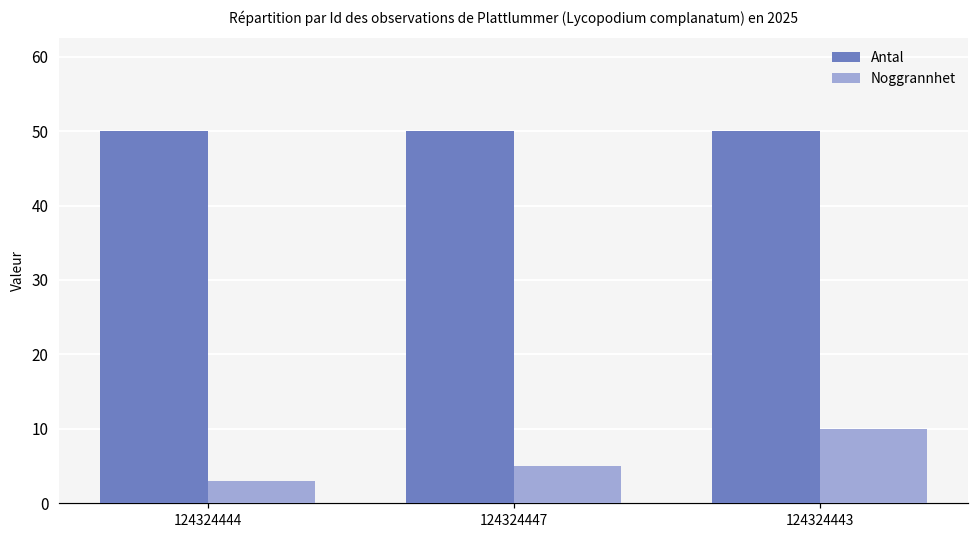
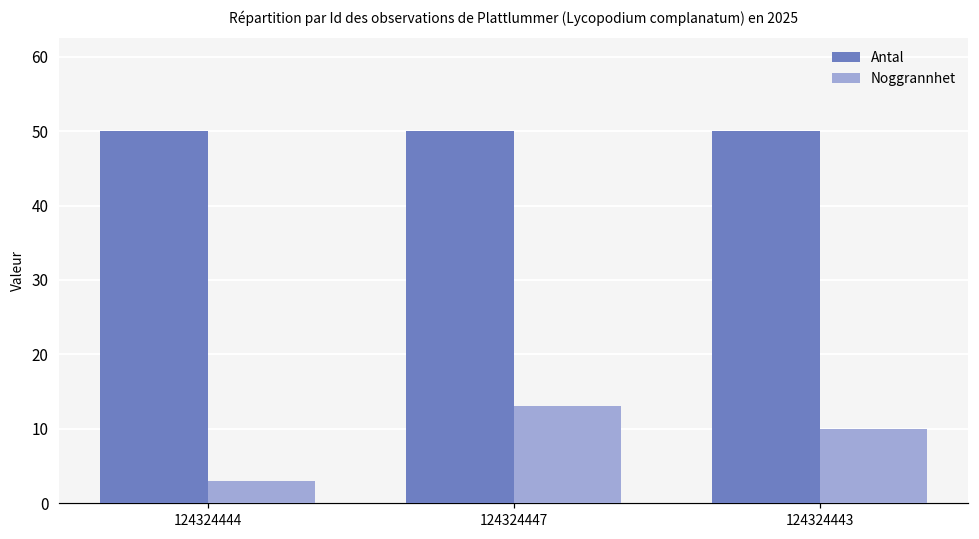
Noggrannhet, 124324447: 5 -> 13
